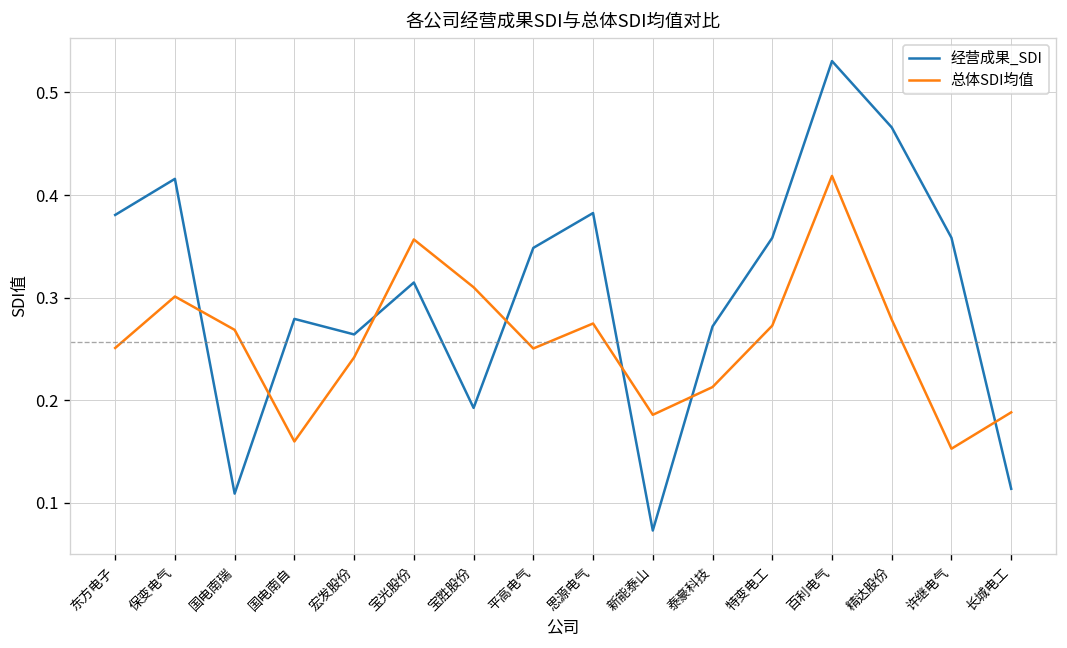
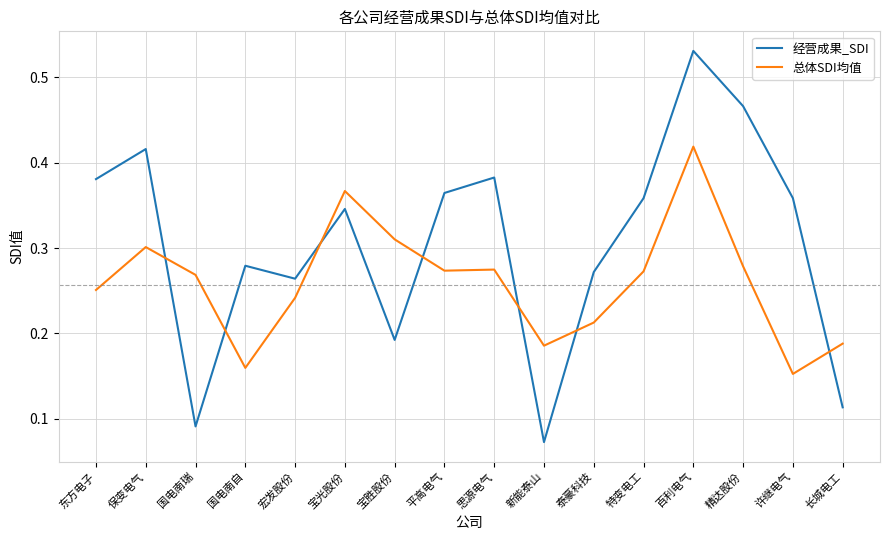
经营成果_SDI, 国电南瑞: 0.11 -> 0.09
经营成果_SDI, 宝光股份: 0.31 -> 0.35
总体SDI均值, 宝光股份: 0.36 -> 0.37
经营成果_SDI, 平高电气: 0.35 -> 0.36
总体SDI均值, 平高电气: 0.25 -> 0.27
